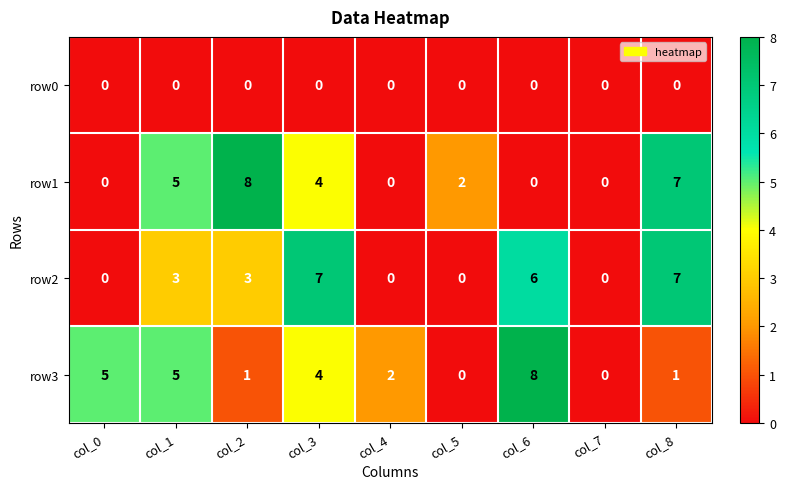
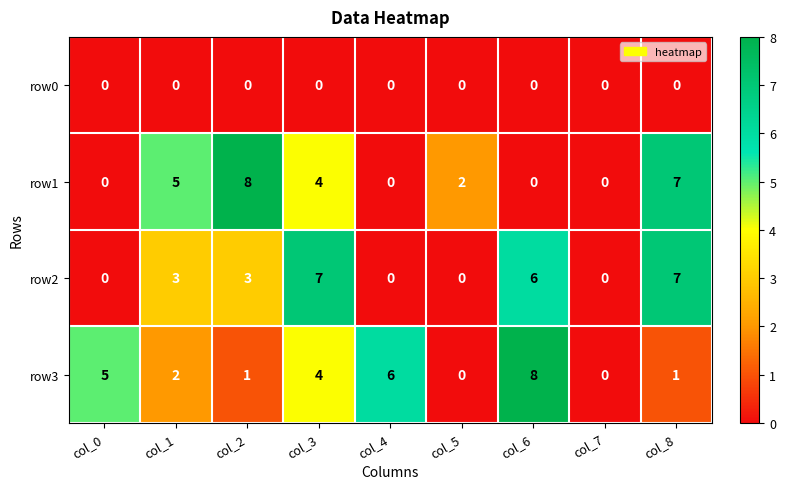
row3, col_1: 5 -> 2
row3, col_4: 2 -> 6
